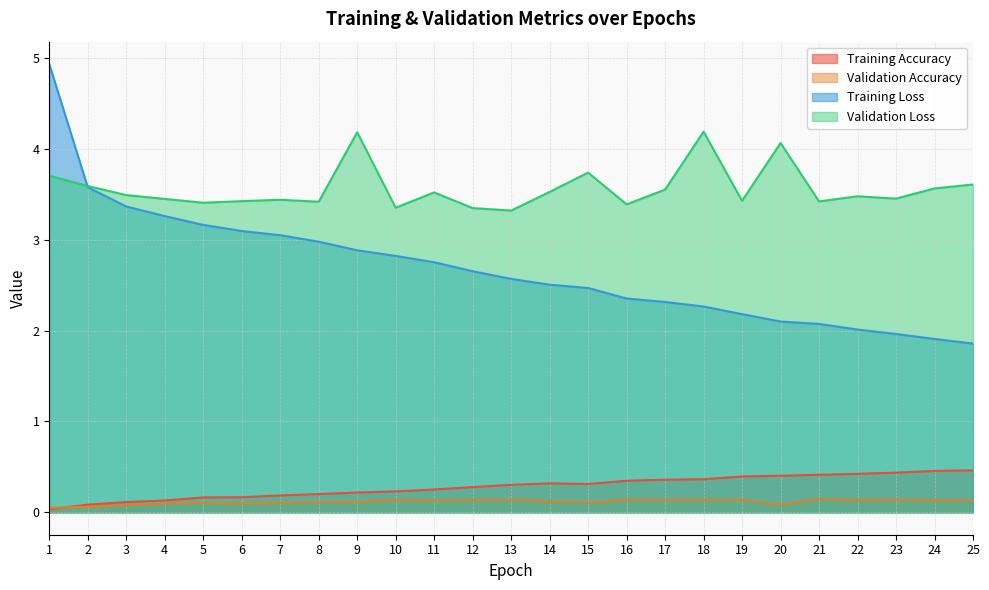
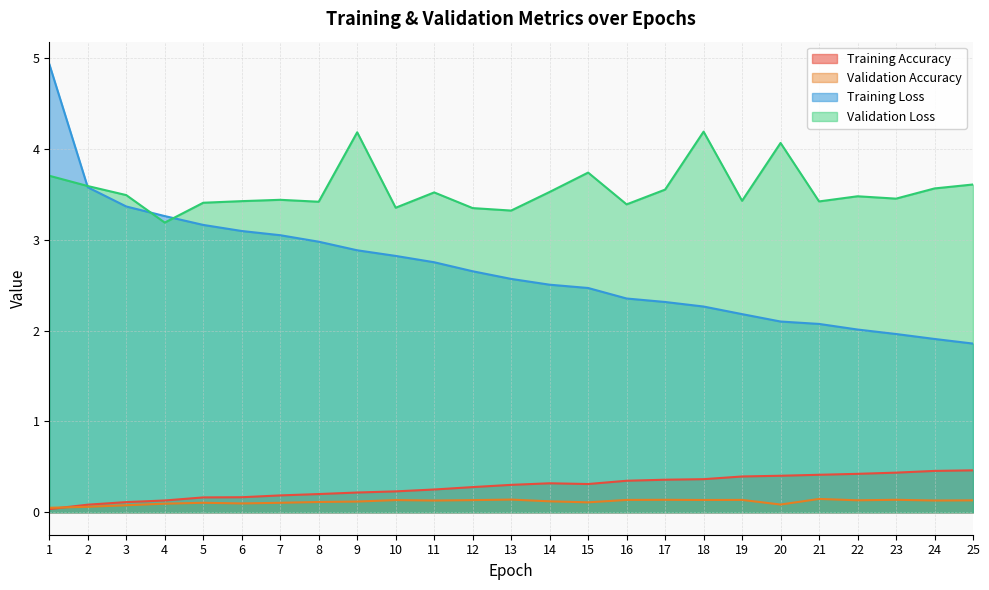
Validation Loss, 4: 3.4 -> 3.2
